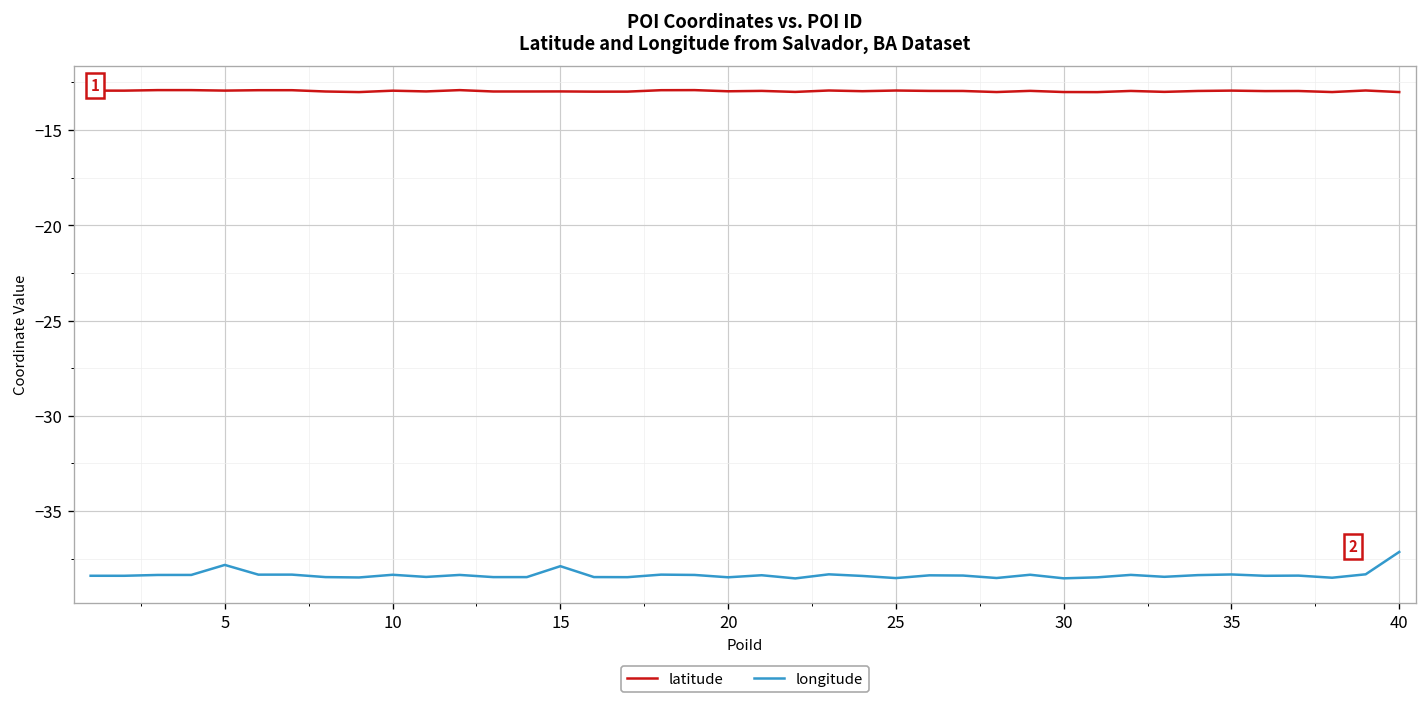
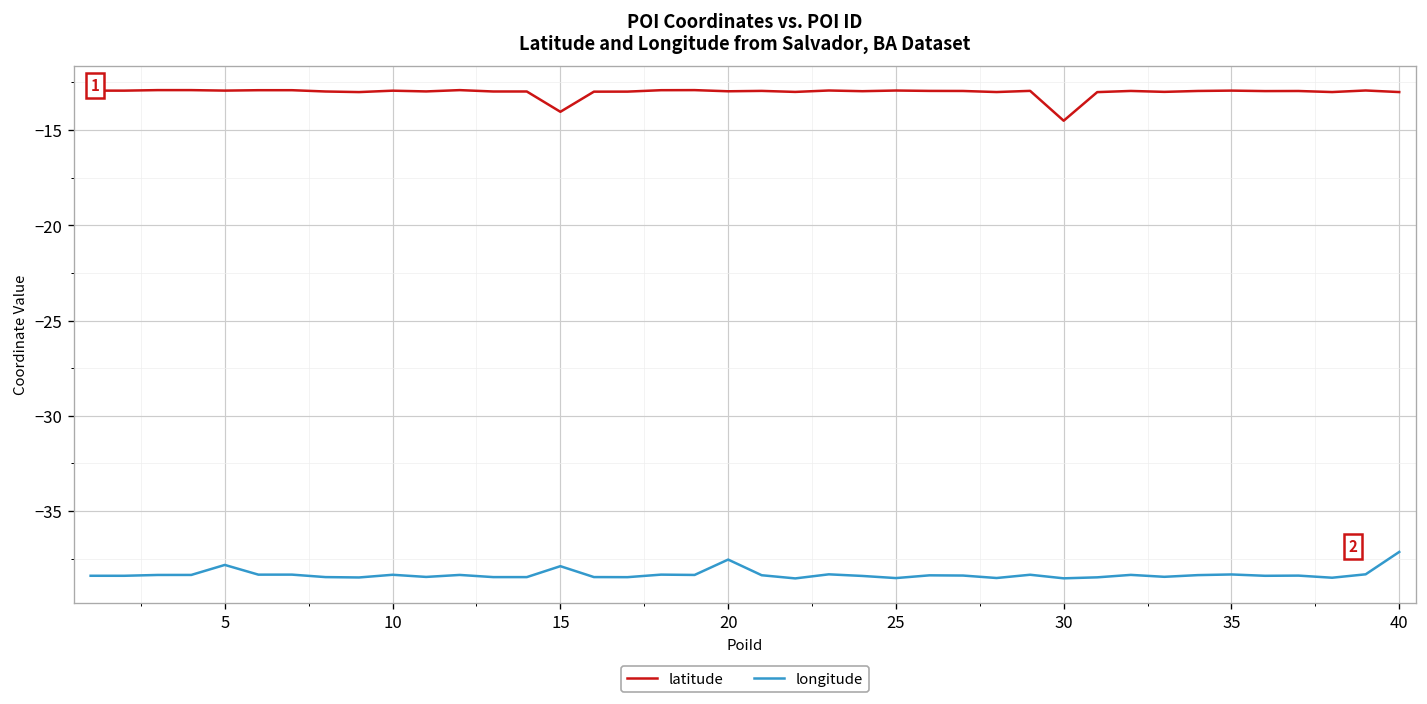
latitude, 15: -13.0 -> -14.0
longitude, 20: -38.5 -> -37.5
latitude, 30: -13.0 -> -14.5
